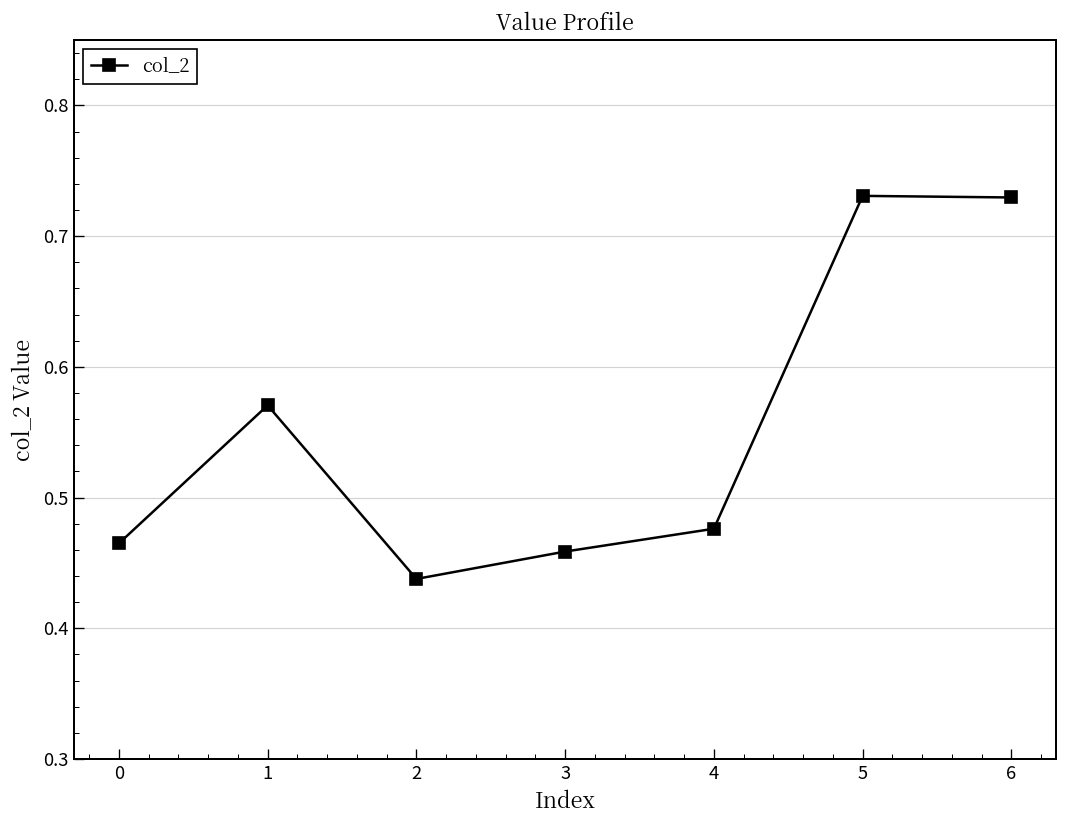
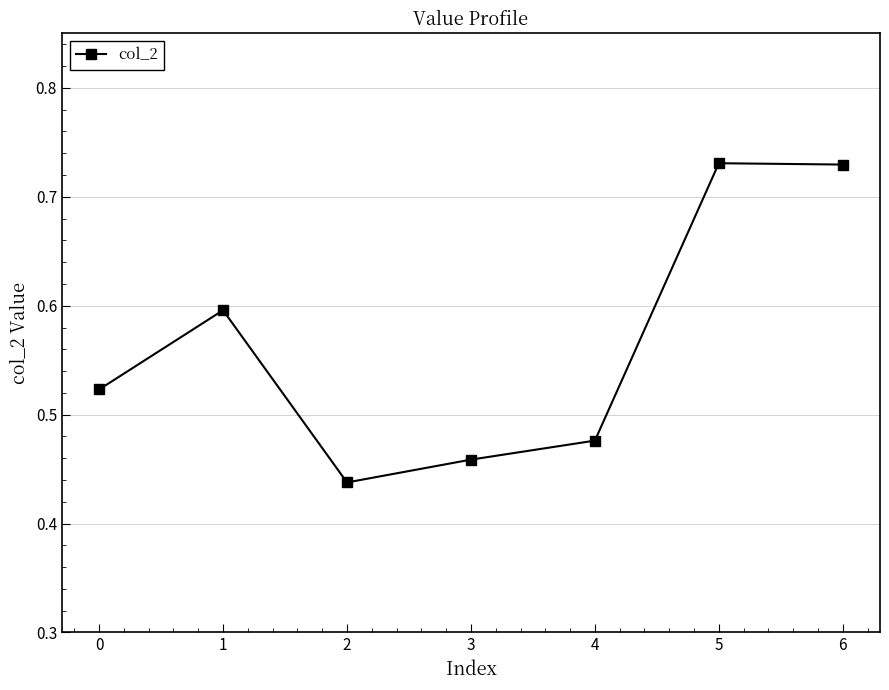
0: 0.465 -> 0.523
1: 0.571 -> 0.596
